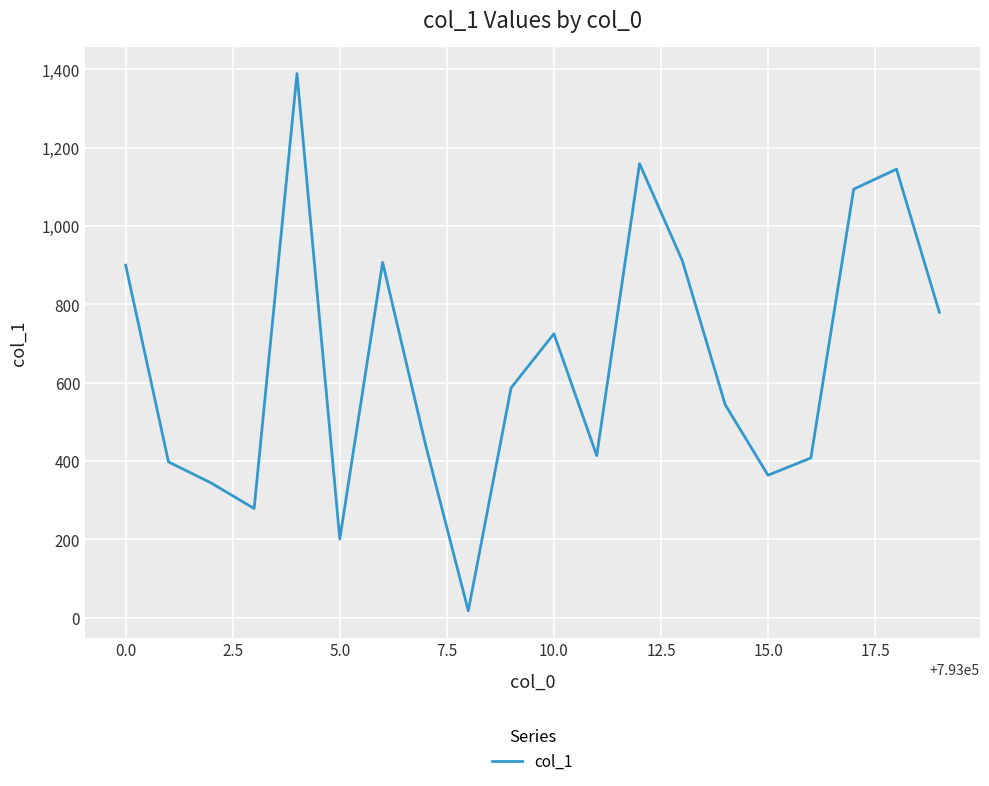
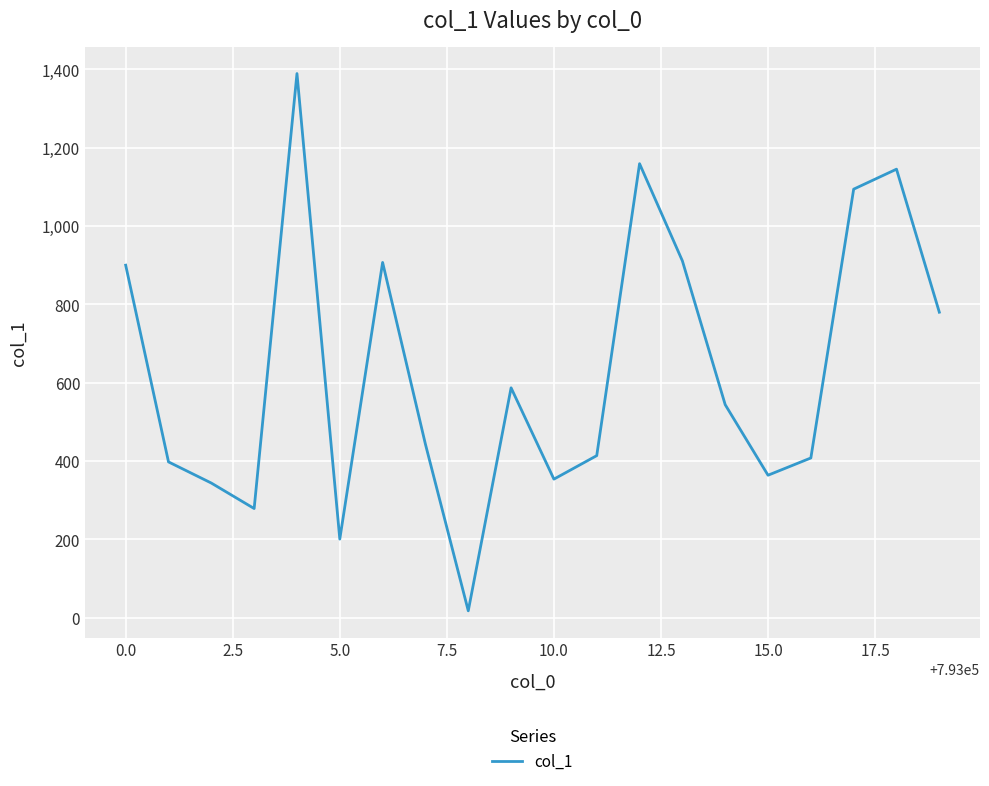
10.0: 730 -> 350
